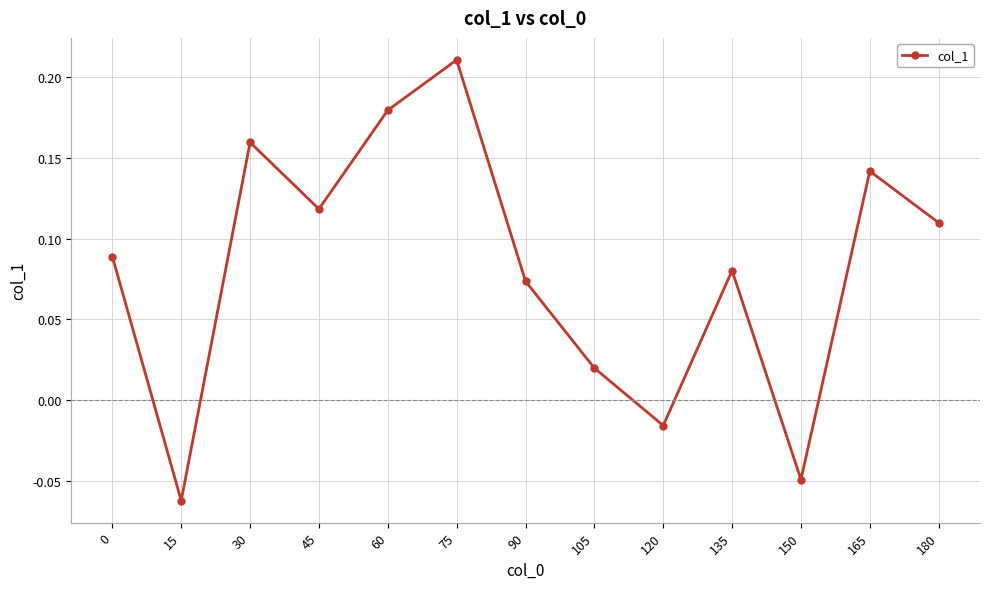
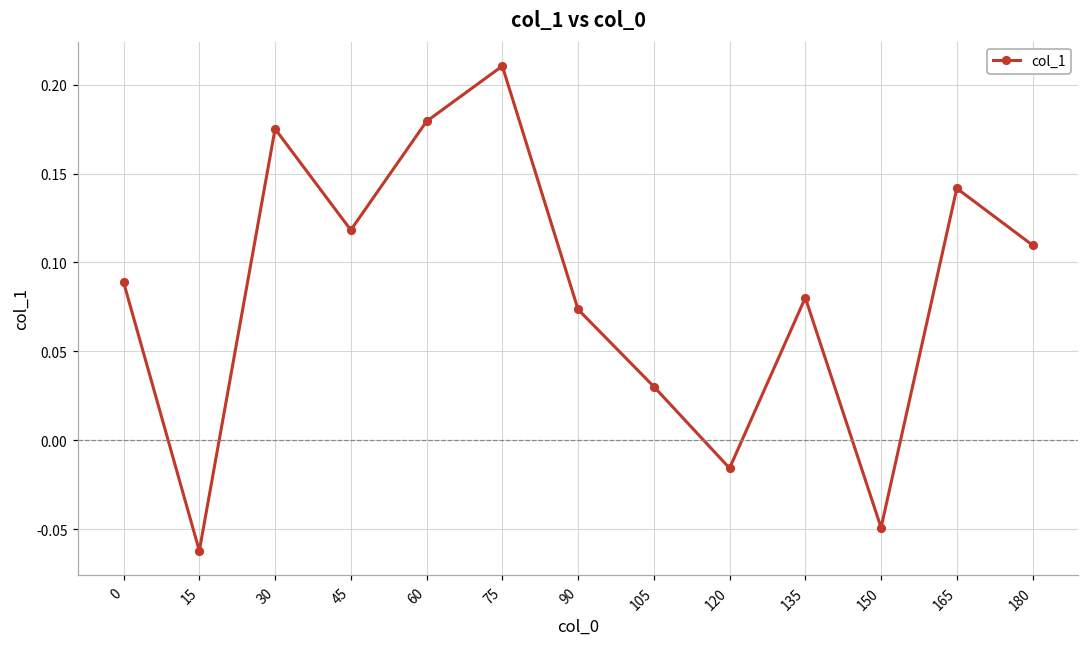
30: 0.160 -> 0.175
105: 0.020 -> 0.030
